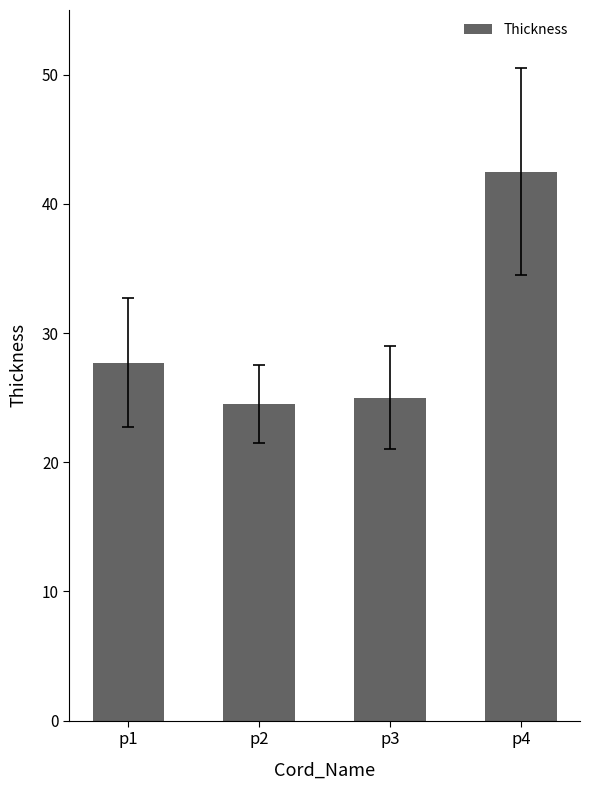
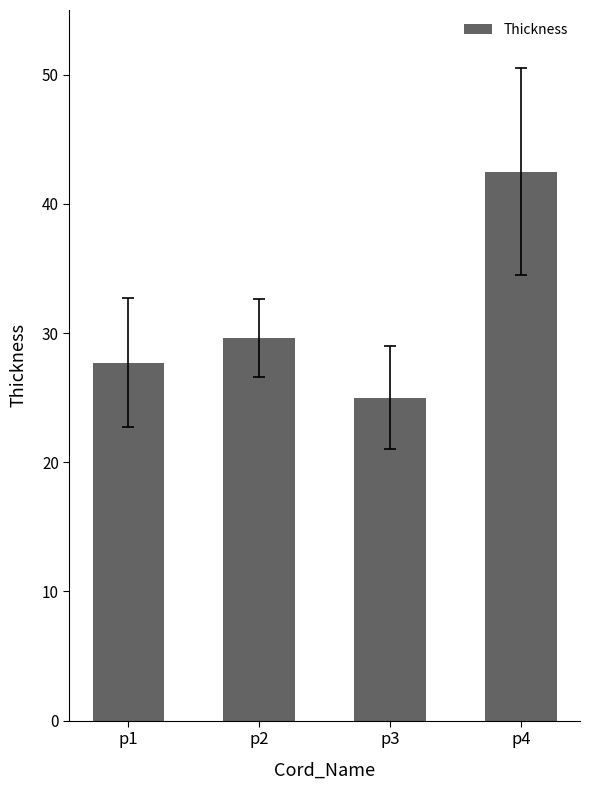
Thickness, p2: 24.5 -> 29.6
